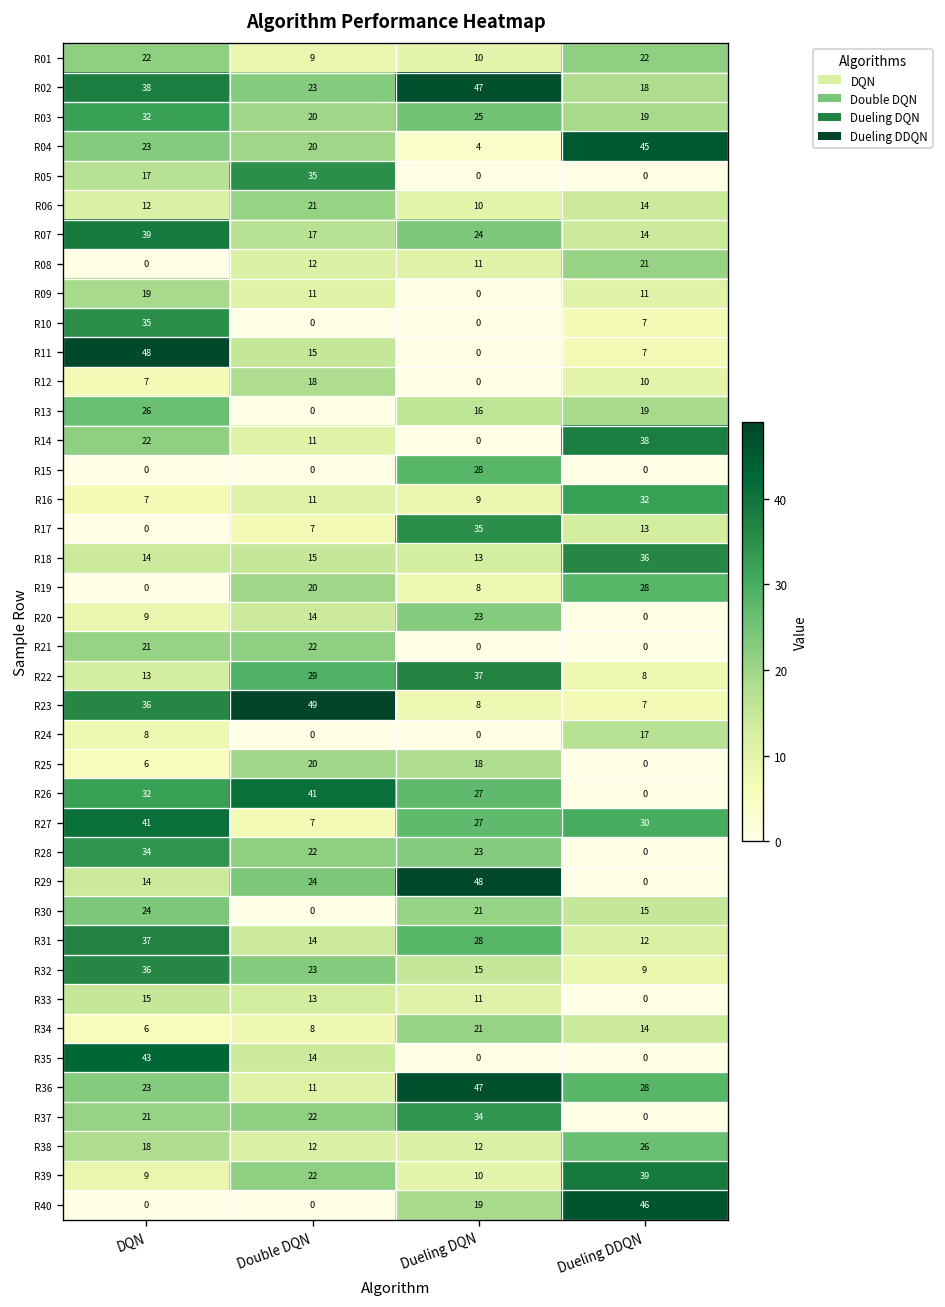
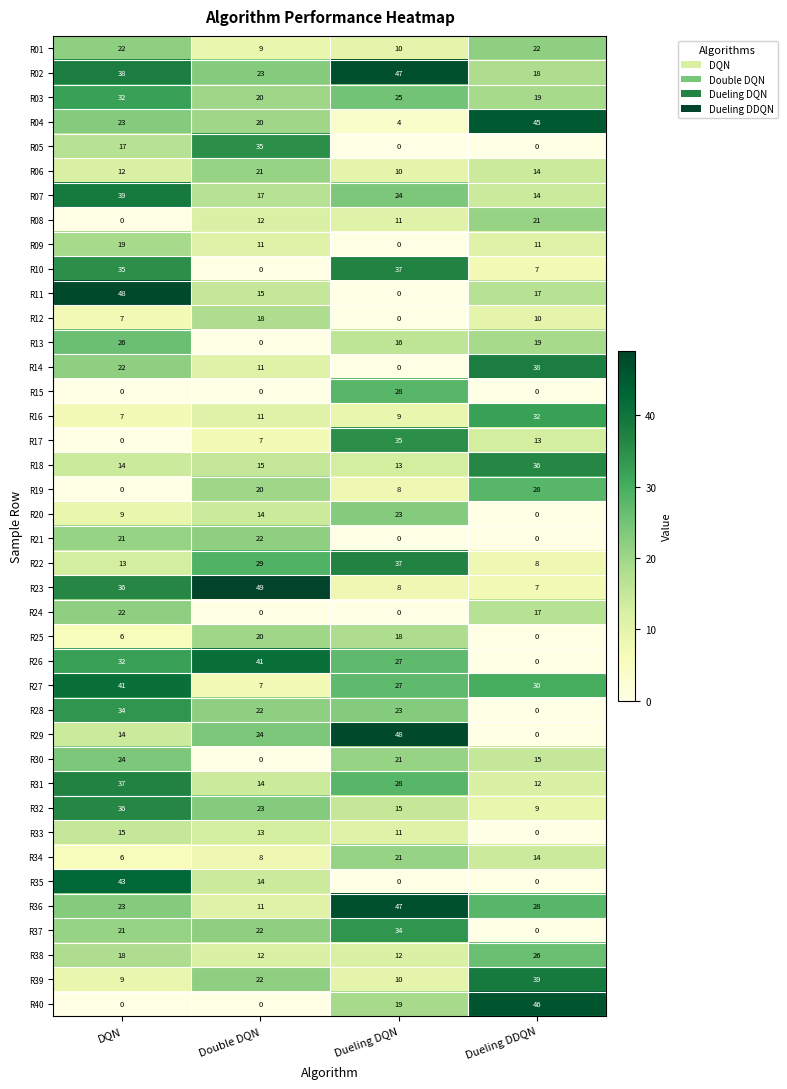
R10, Dueling DQN: 0 -> 37
R11, Dueling DDQN: 7 -> 17
R24, DQN: 8 -> 22
